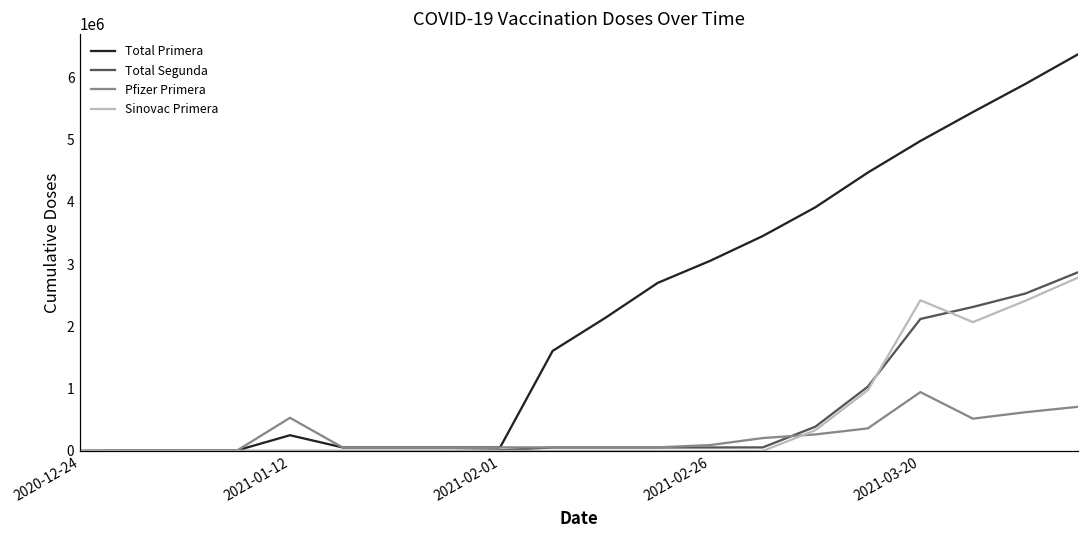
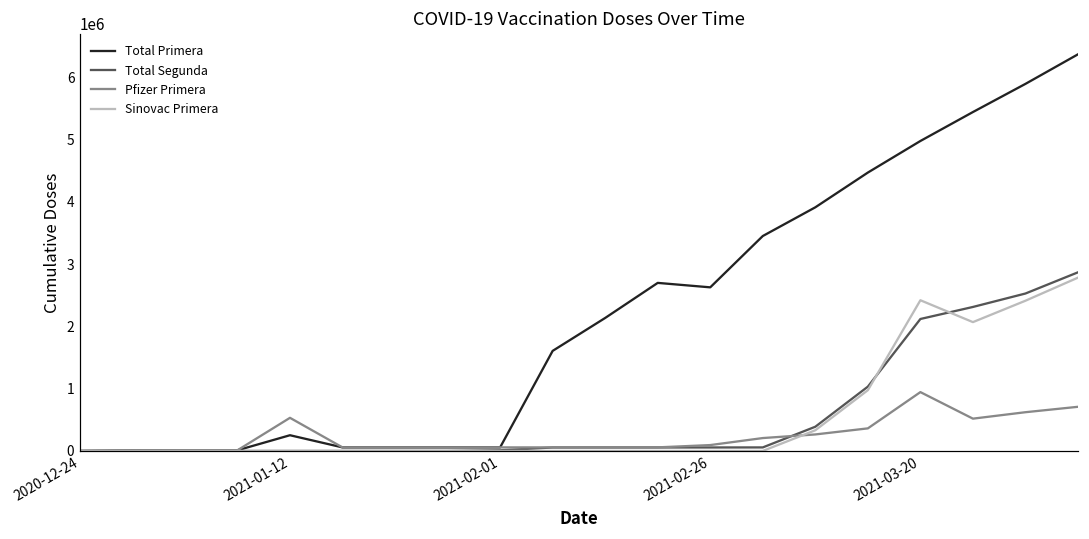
Total Primera, 2021-02-26: 3100000 -> 2600000
